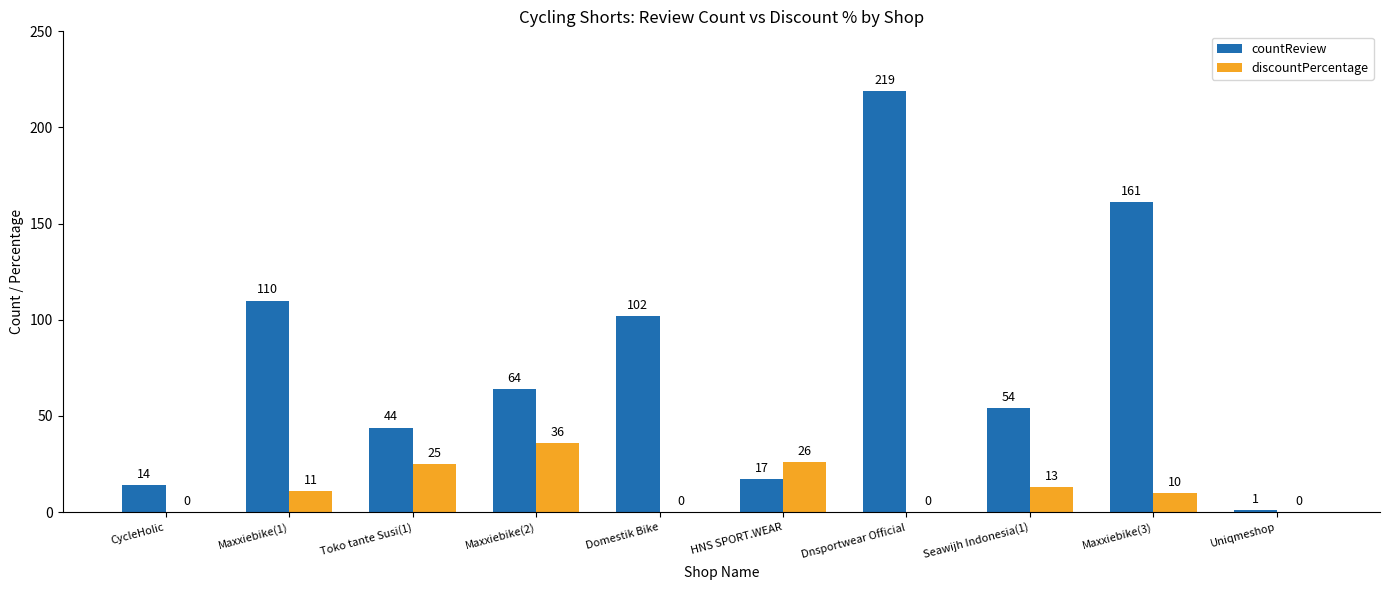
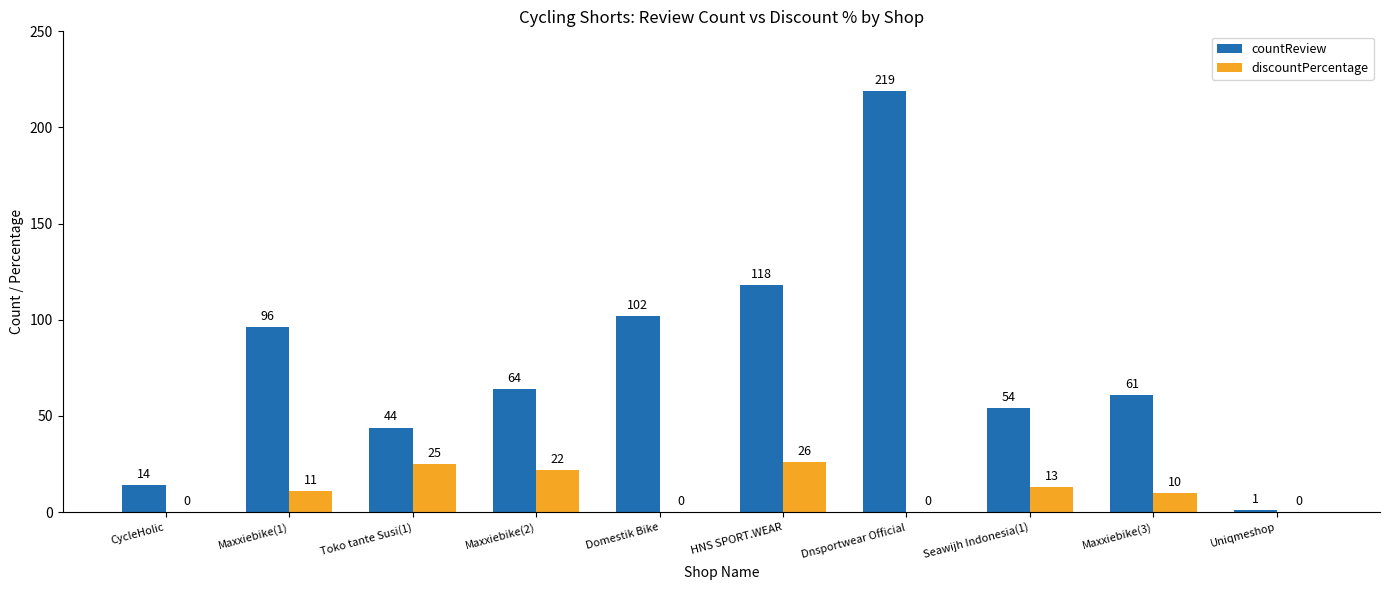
countReview, Maxxiebike(1): 110 -> 96
discountPercentage, Maxxiebike(2): 36 -> 22
countReview, HNS SPORT.WEAR: 17 -> 118
countReview, Maxxiebike(3): 161 -> 61
